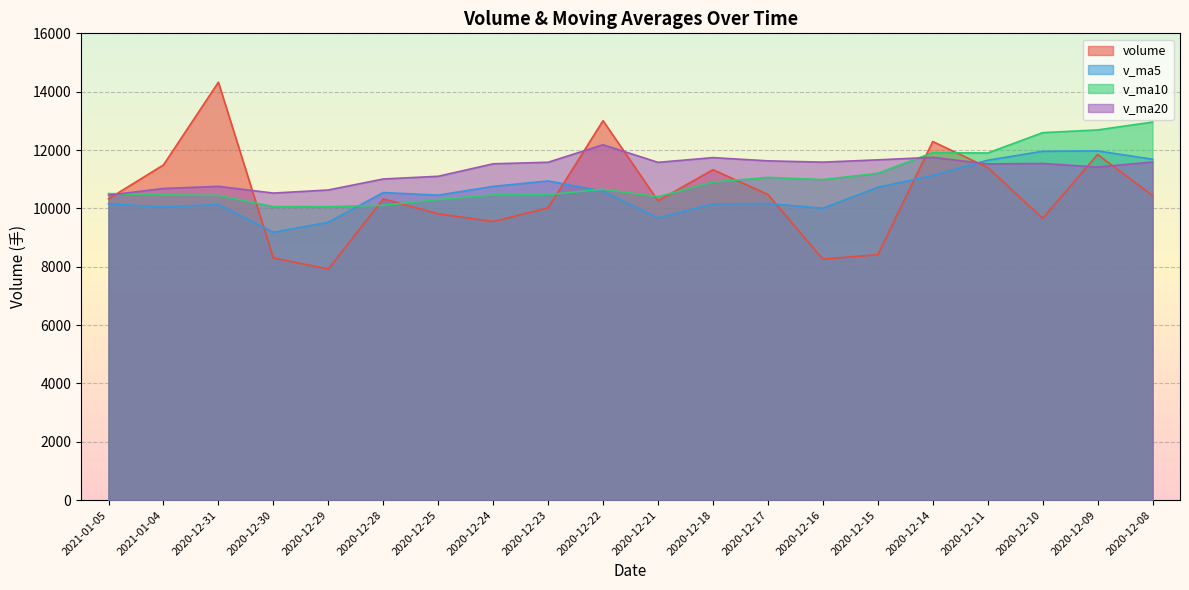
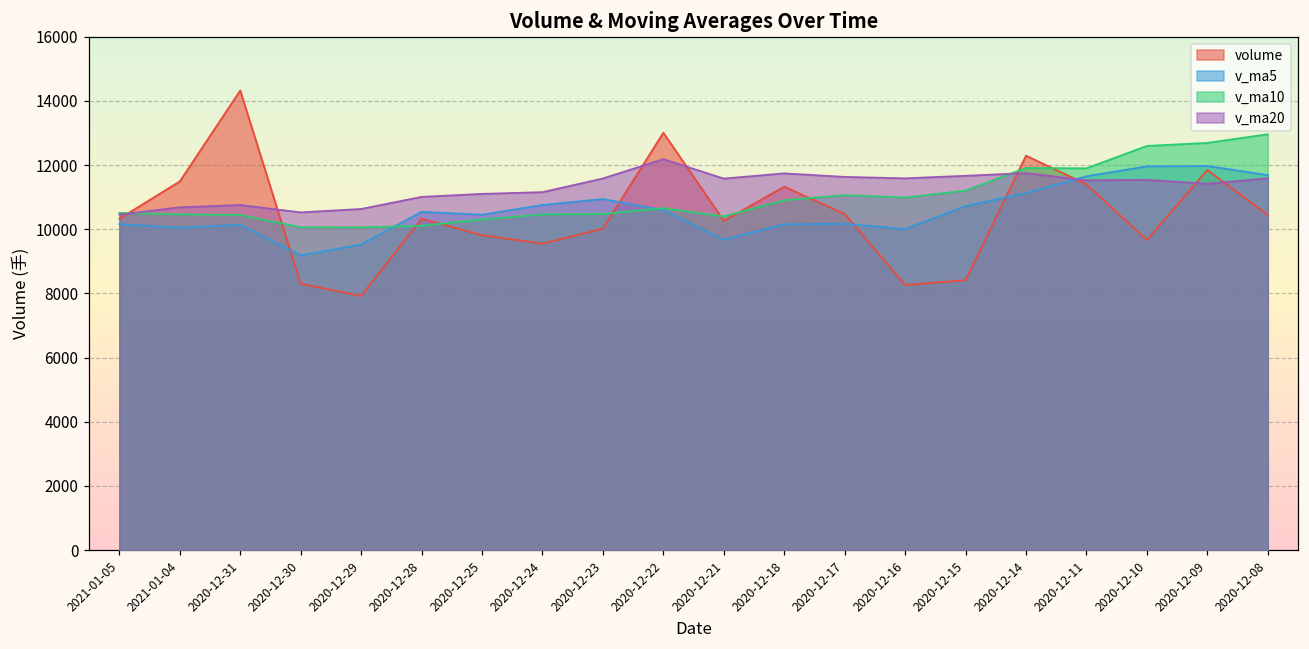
v_ma20, 2020-12-24: 11500 -> 11200
